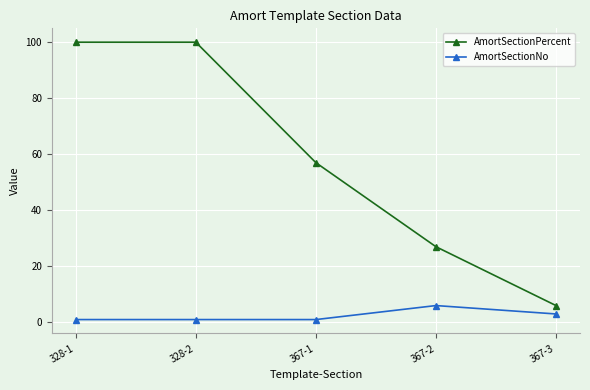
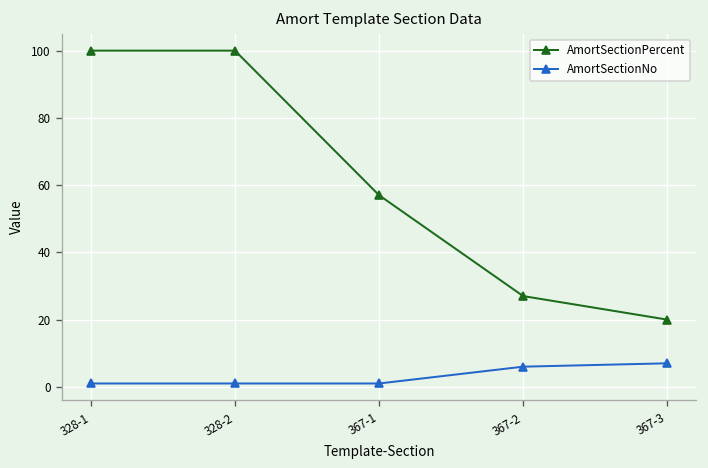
AmortSectionPercent, 367-3: 6 -> 20
AmortSectionNo, 367-3: 3 -> 7
